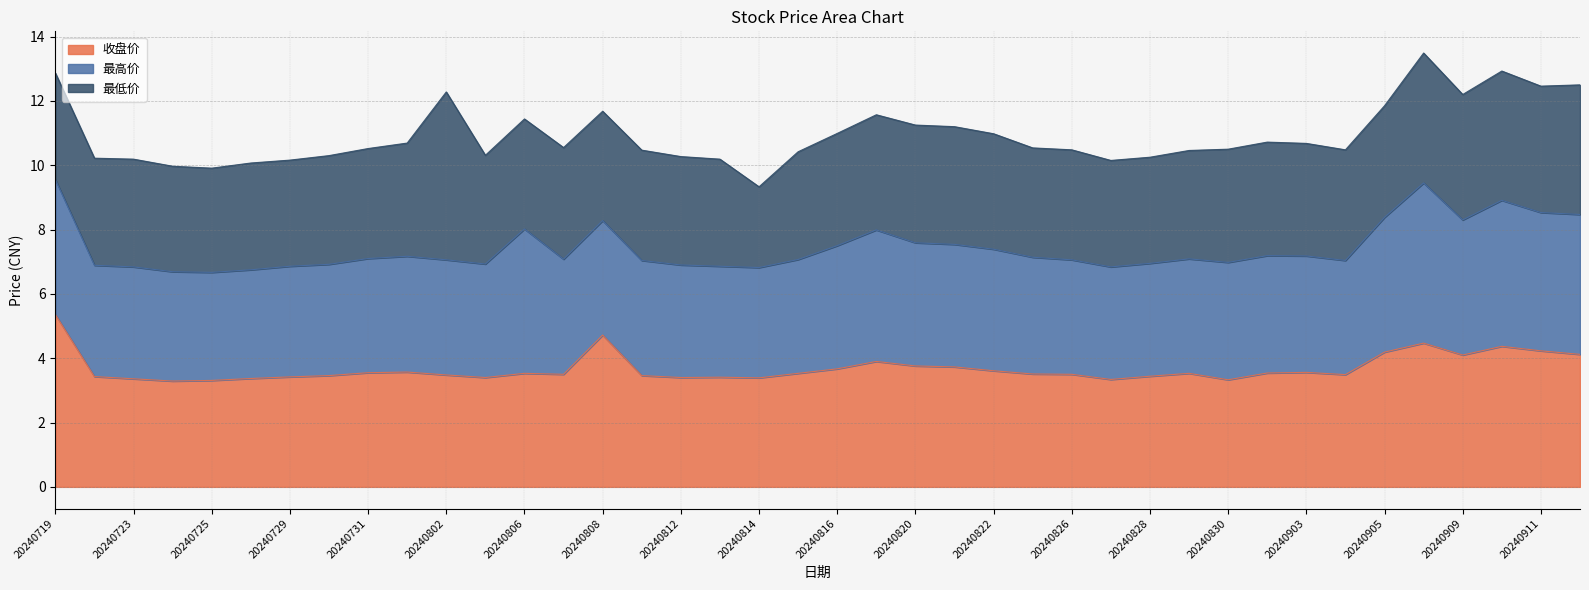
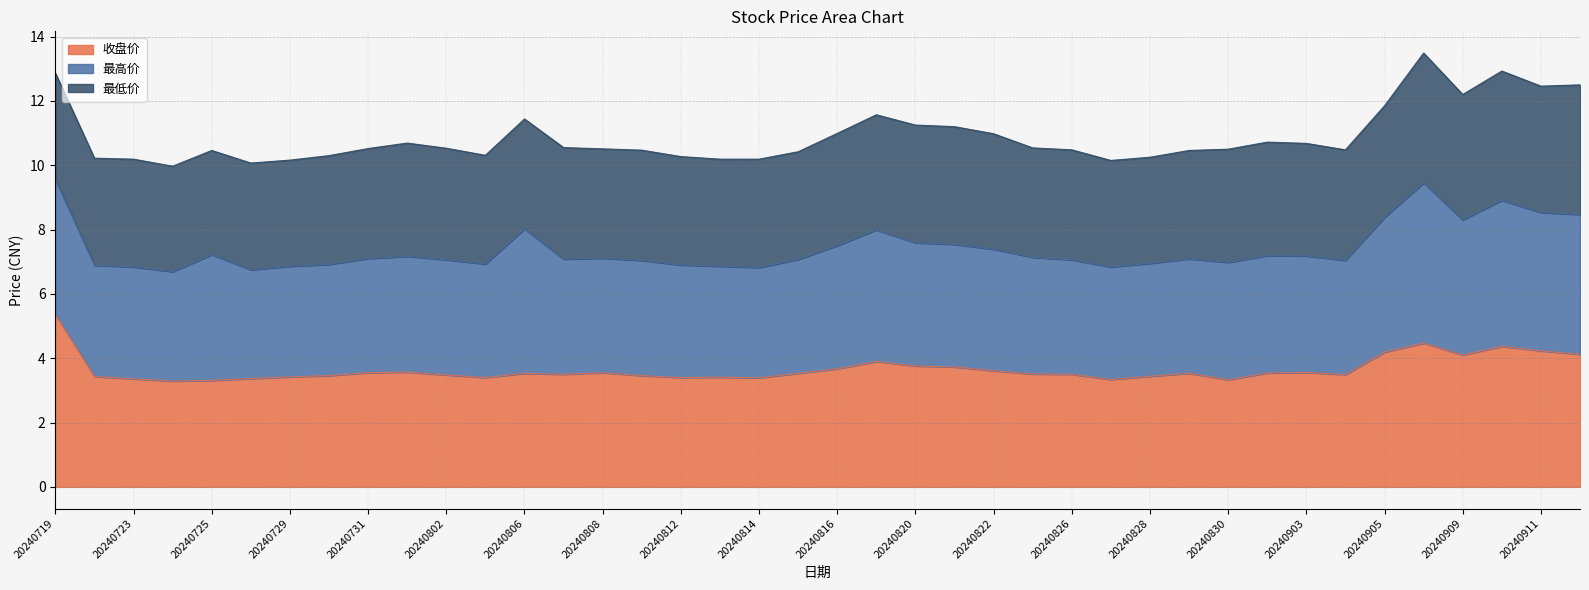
最高价, 20240725: 3.4 -> 3.9
最低价, 20240802: 5.2 -> 3.5
收盘价, 20240808: 4.7 -> 3.6
最低价, 20240814: 2.5 -> 3.4
